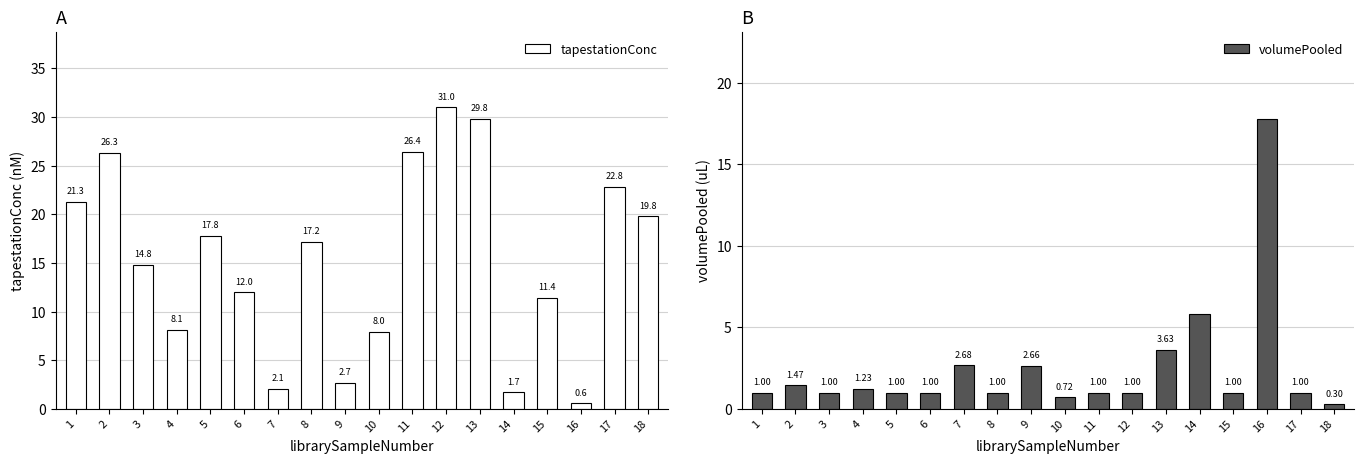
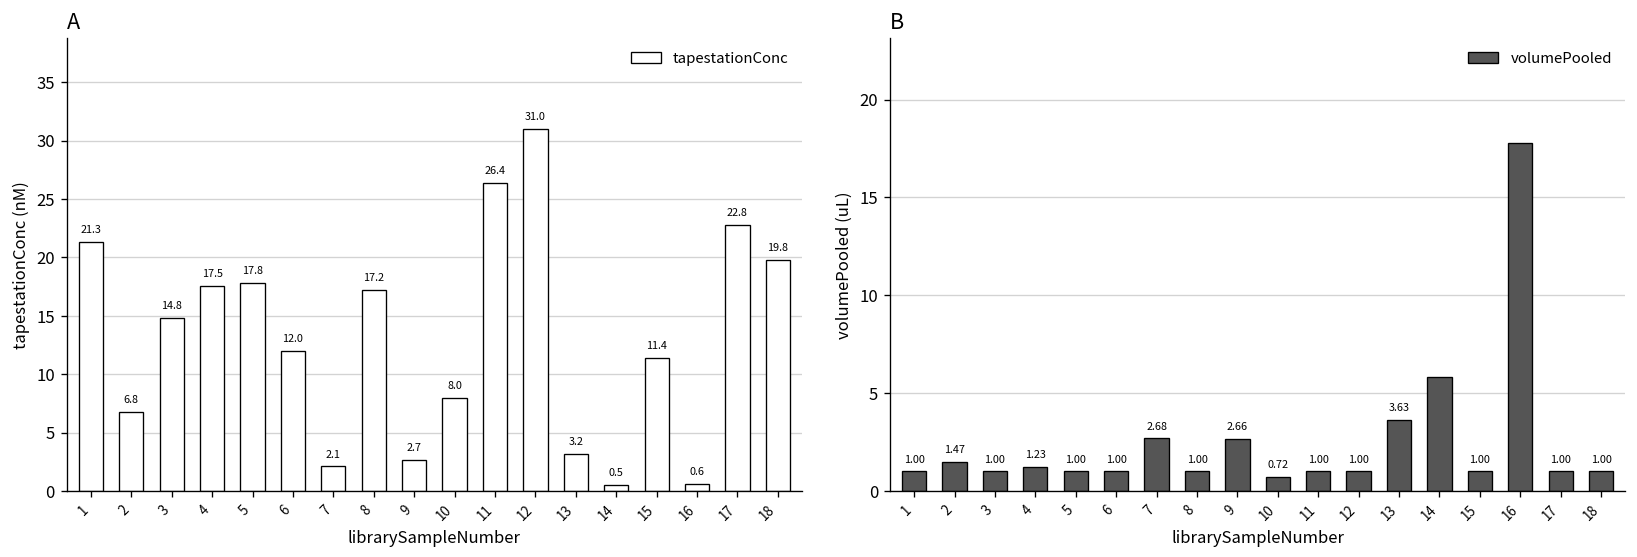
A, 2: 26.3 -> 6.8
A, 4: 8.1 -> 17.5
A, 13: 29.8 -> 3.2
A, 14: 1.7 -> 0.5
B, 18: 0.30 -> 1.00
